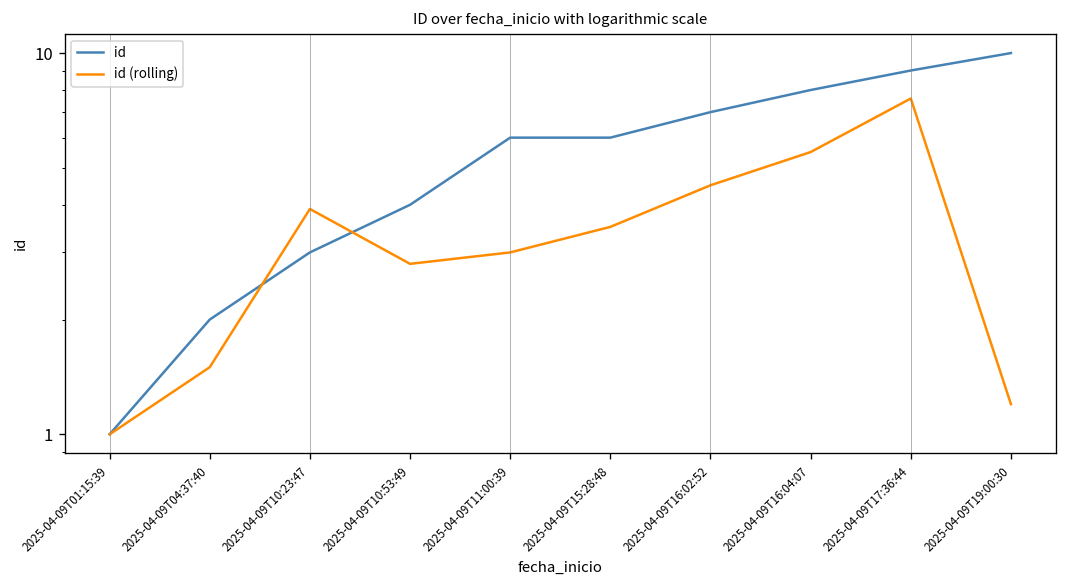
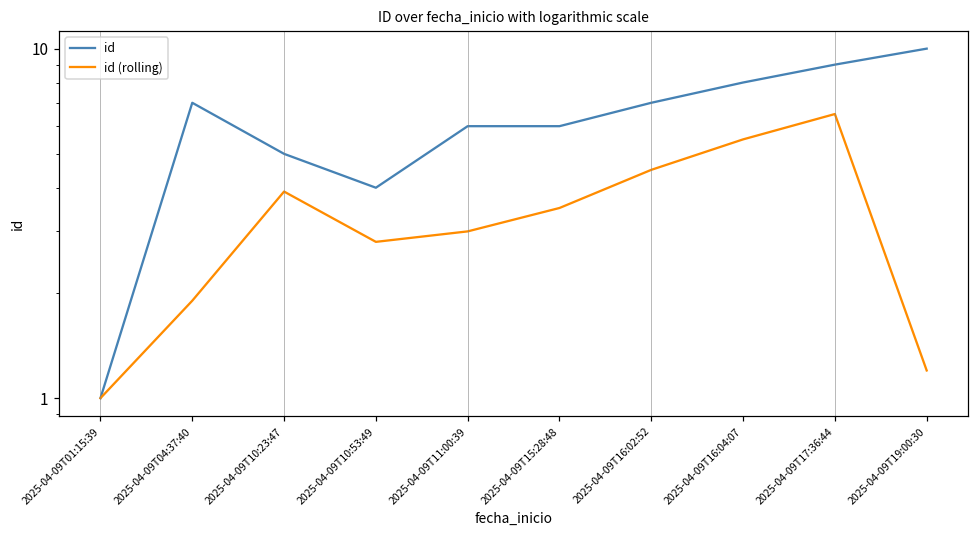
id, 2025-04-09T04:37:40: 2 -> 7
id (rolling), 2025-04-09T04:37:40: 1.5 -> 1.9
id, 2025-04-09T10:23:47: 3 -> 5
id (rolling), 2025-04-09T17:36:44: 7.6 -> 6.5
